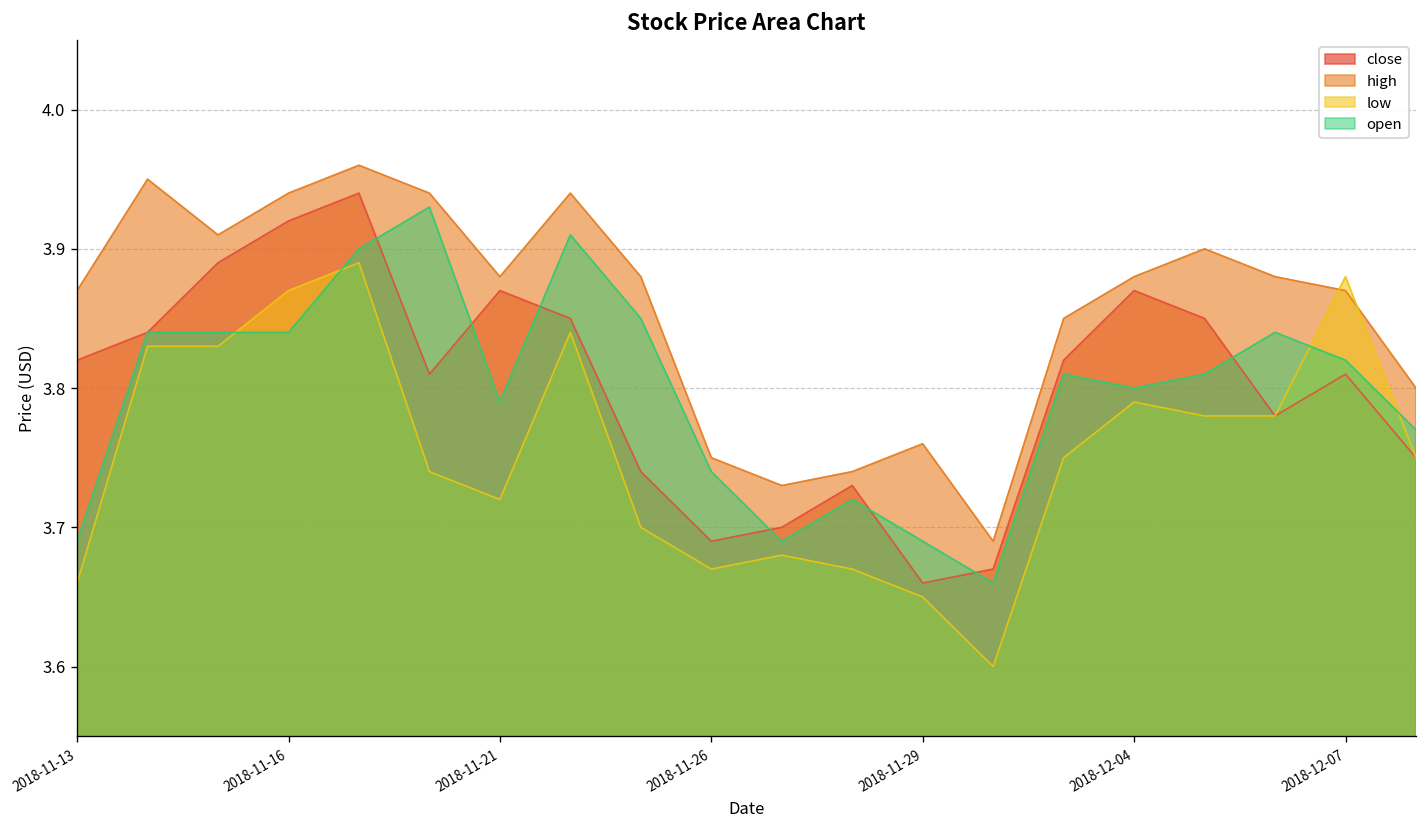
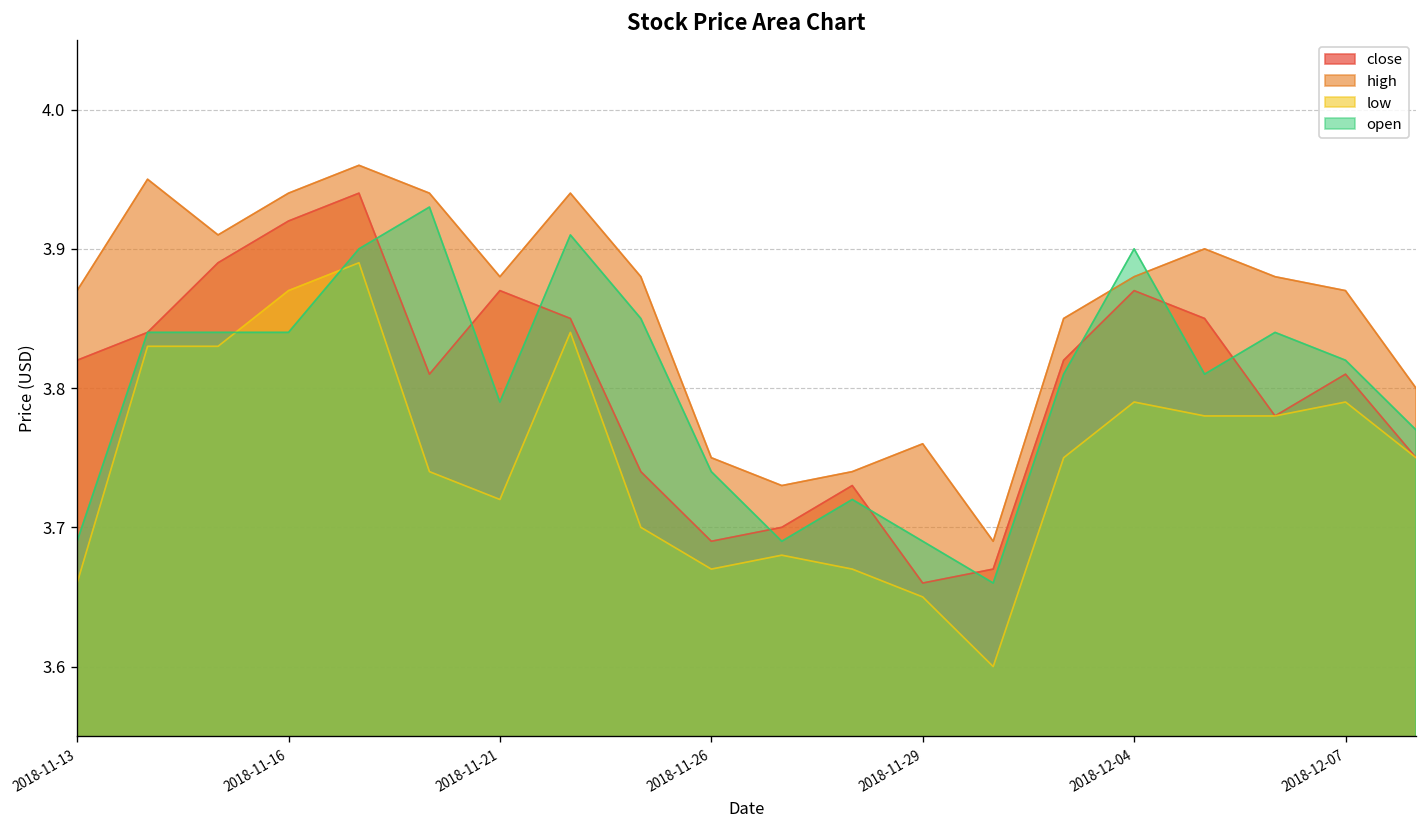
open, 2018-12-04: 3.8 -> 3.9
low, 2018-12-07: 3.88 -> 3.79
